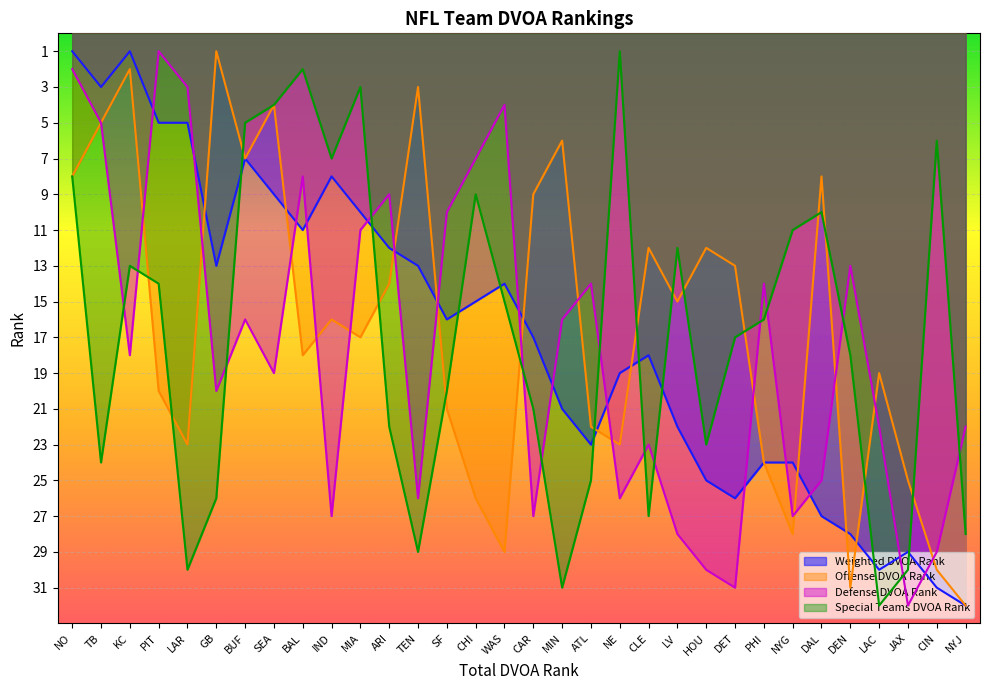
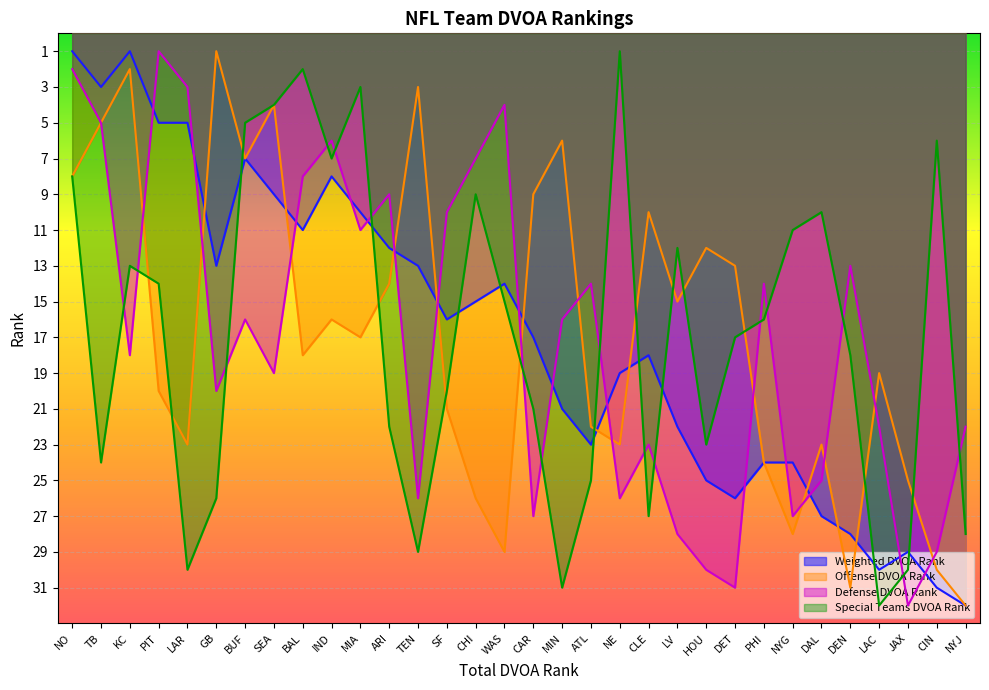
Defense DVOA Rank, IND: 27 -> 6
Offense DVOA Rank, CLE: 12 -> 10
Offense DVOA Rank, DAL: 8 -> 23
